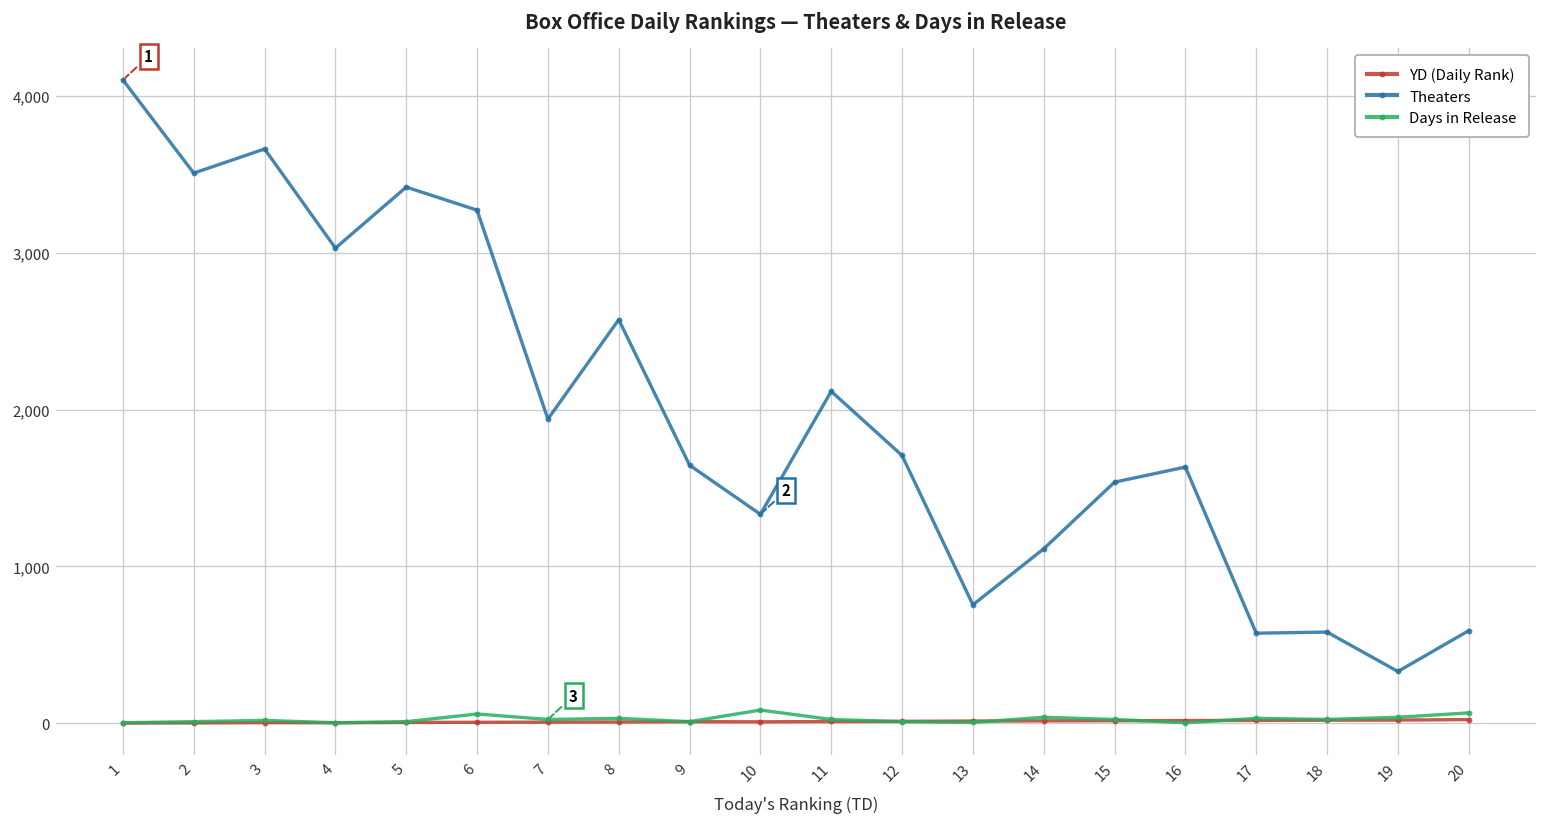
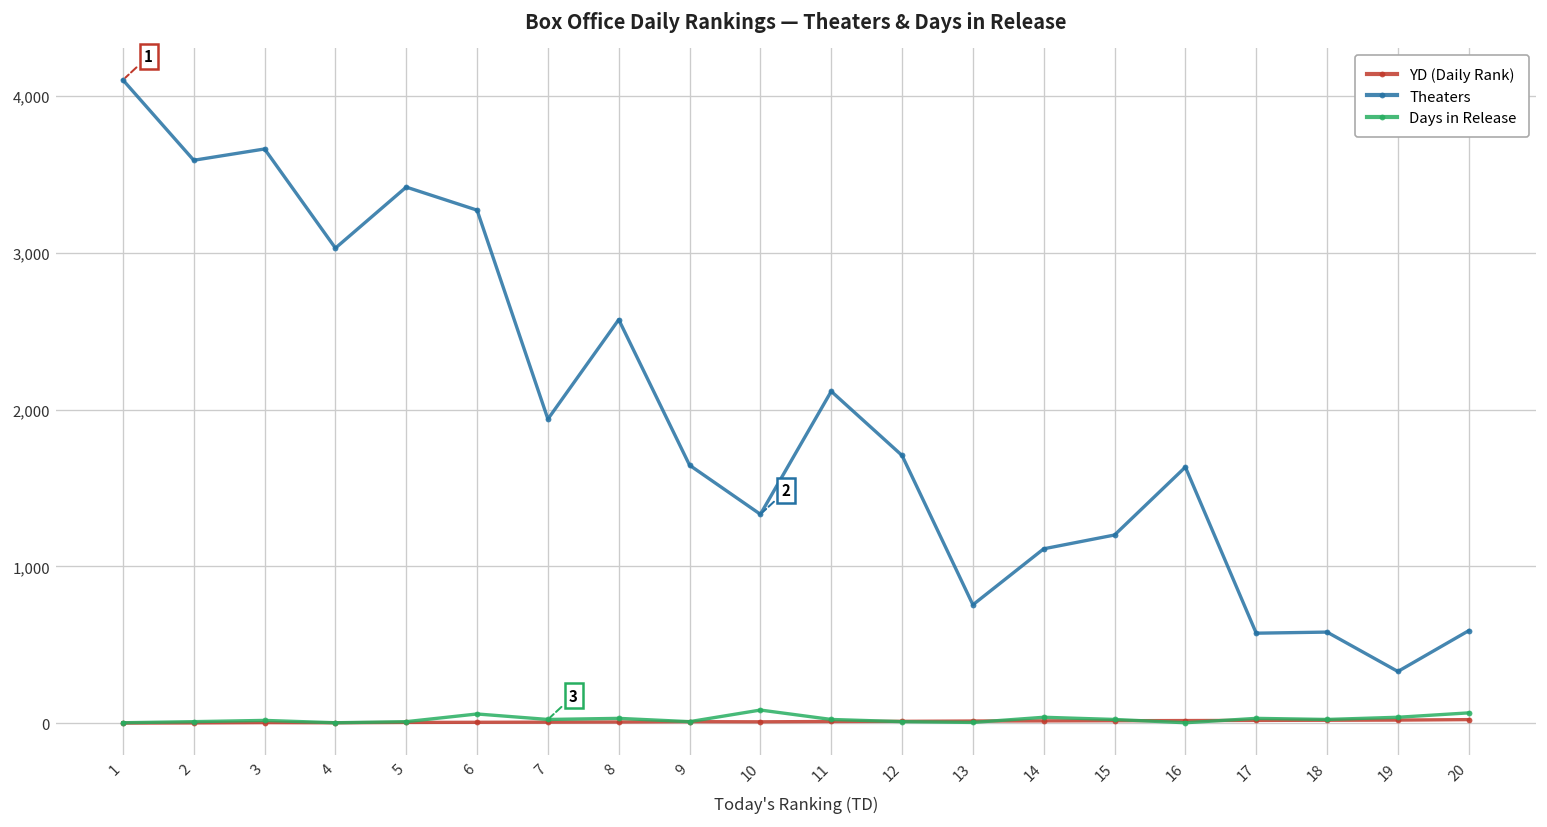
Theaters, 2: 3,510 -> 3,590
Theaters, 15: 1,540 -> 1,200
